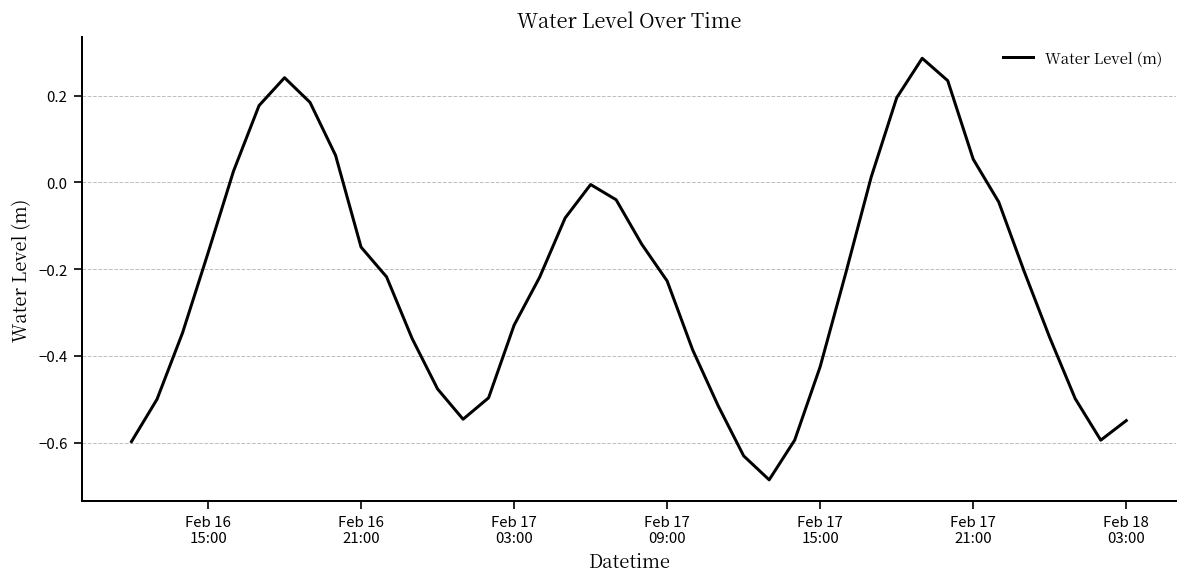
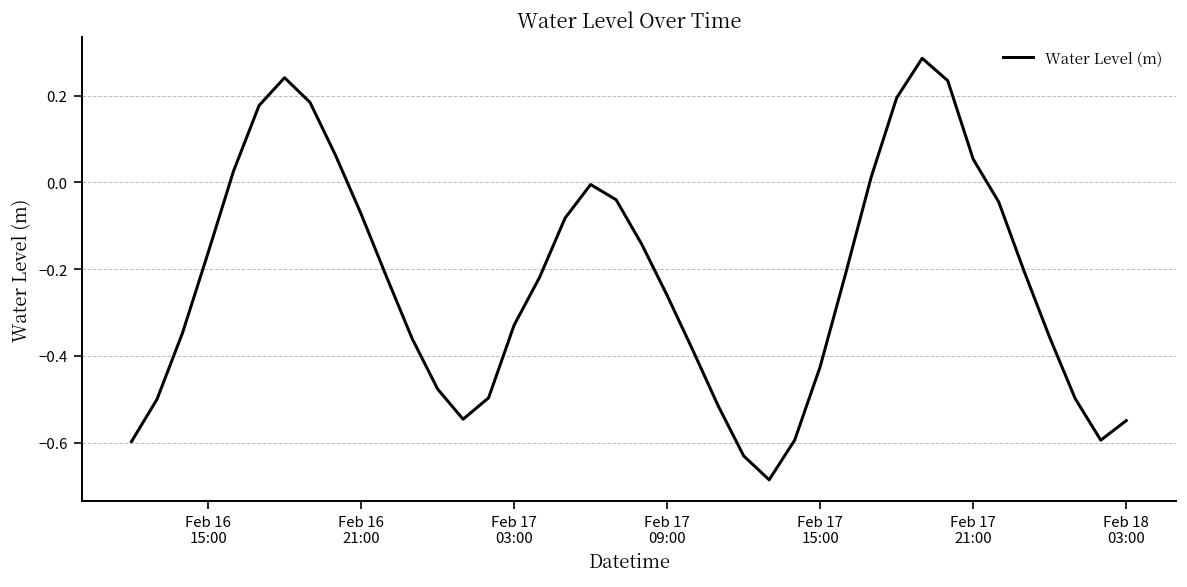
Feb 16 21:00: -0.15 -> -0.07
Feb 17 09:00: -0.23 -> -0.26
